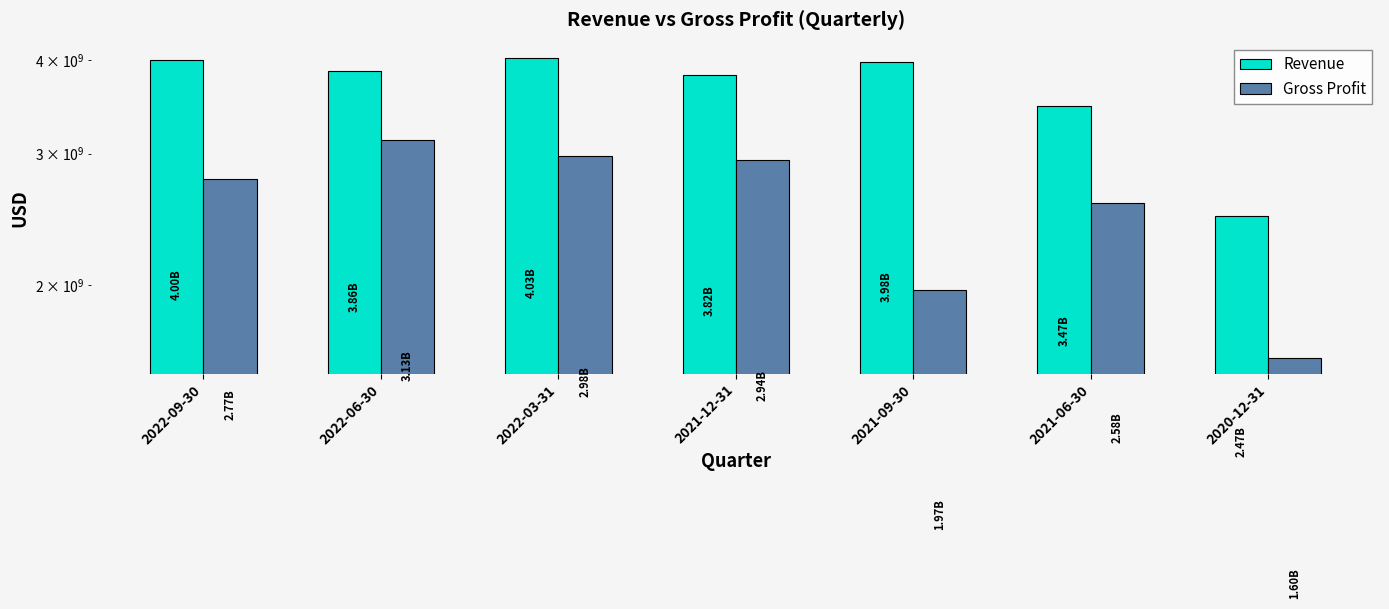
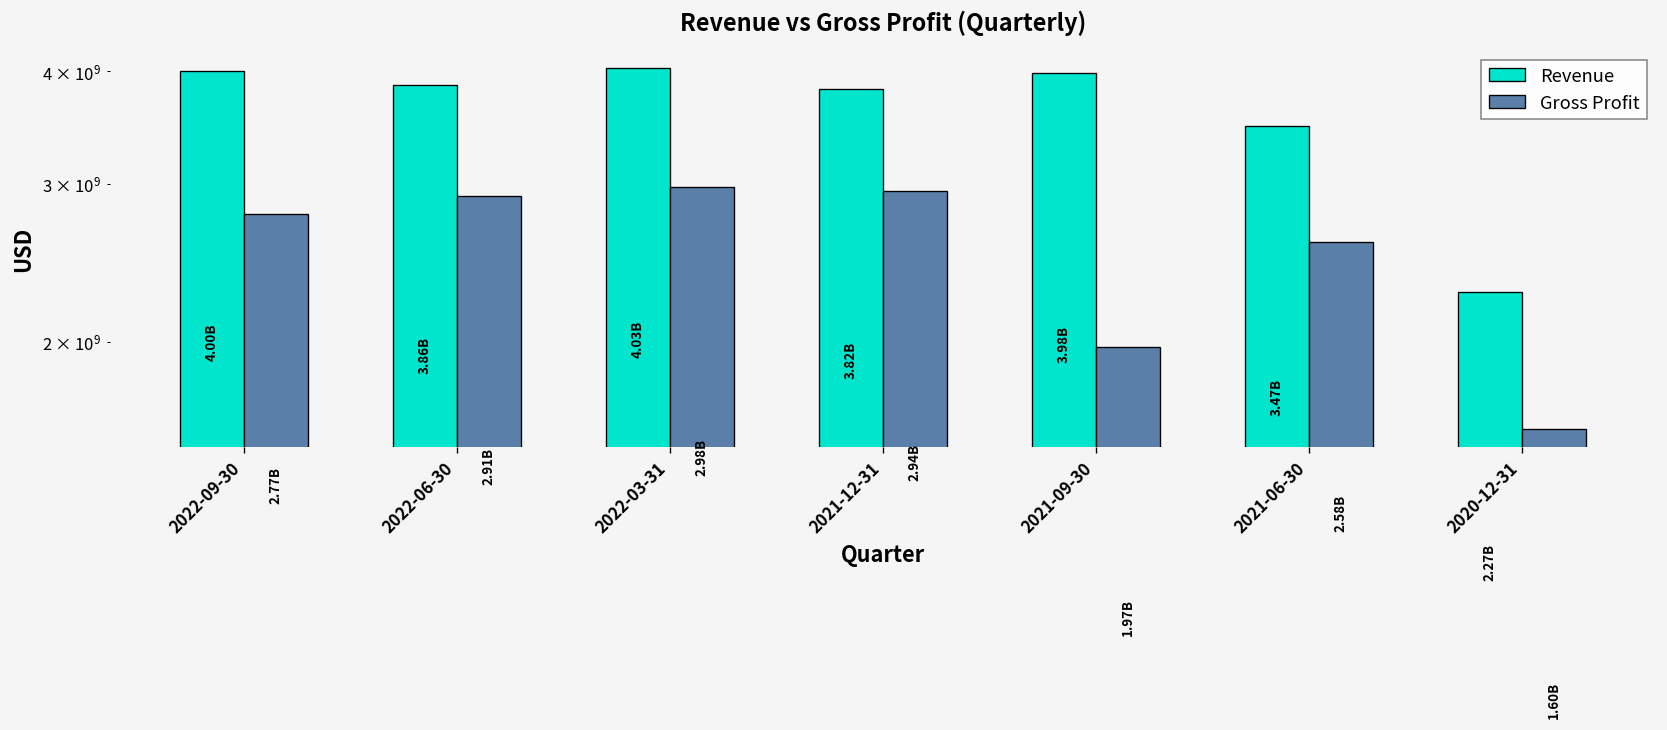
Gross Profit, 2022-06-30: 3.13B -> 2.91B
Revenue, 2020-12-31: 2.47B -> 2.27B
